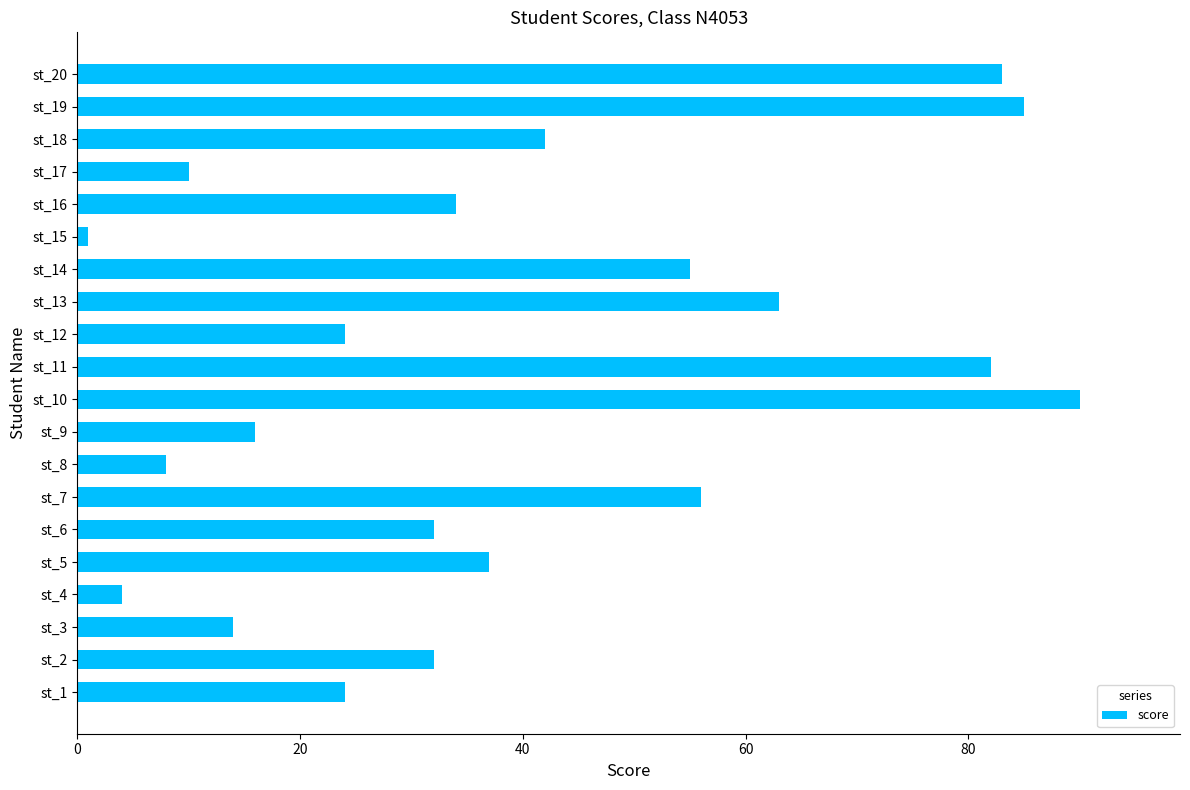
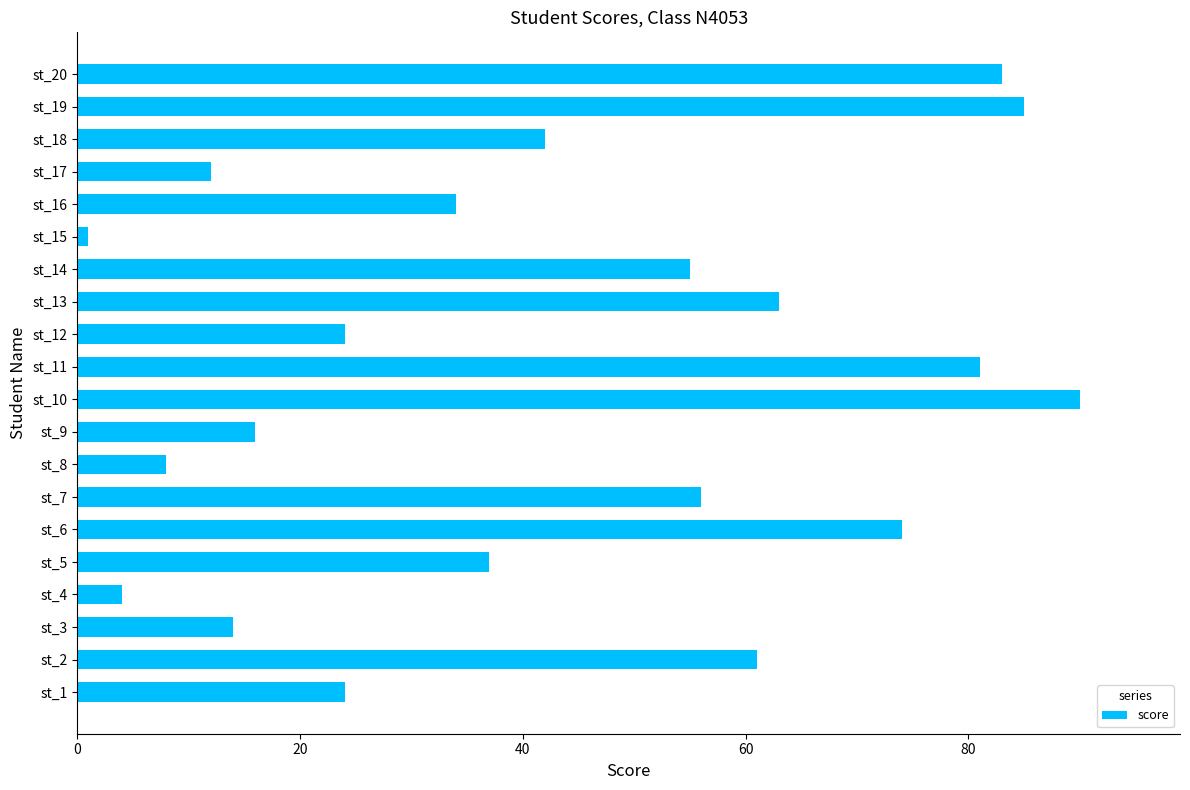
st_17: 10 -> 12
st_11: 82 -> 81
st_6: 32 -> 74
st_2: 32 -> 61
